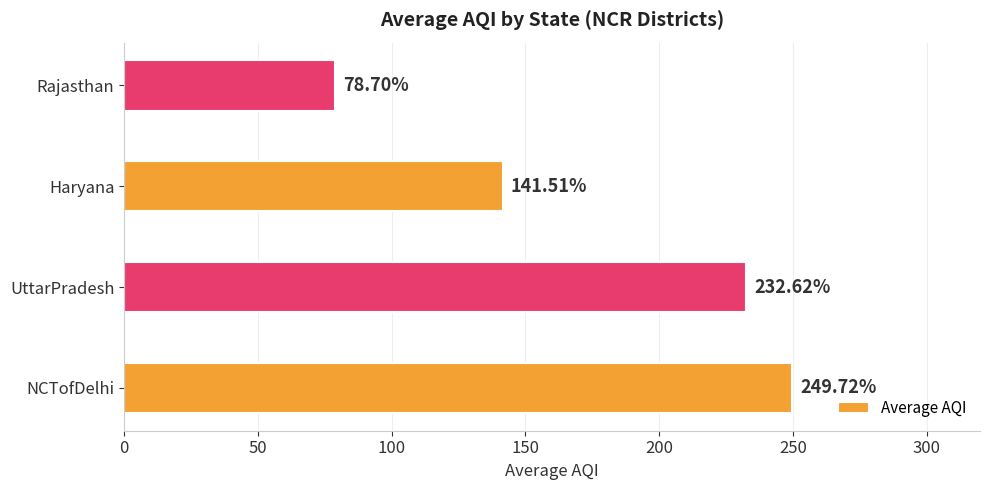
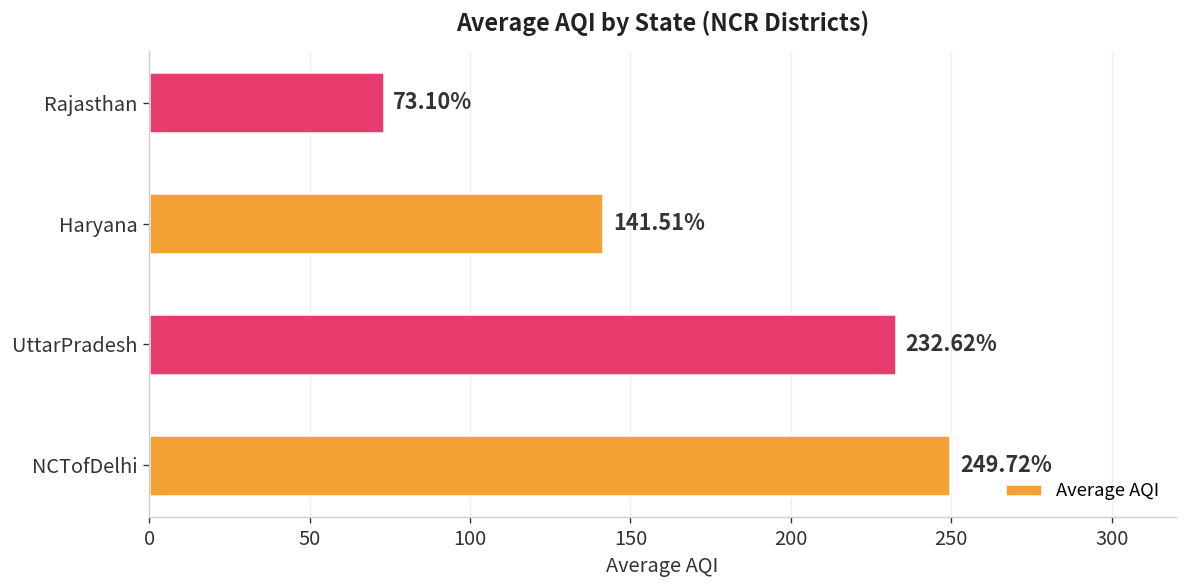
Rajasthan: 78.70% -> 73.10%
